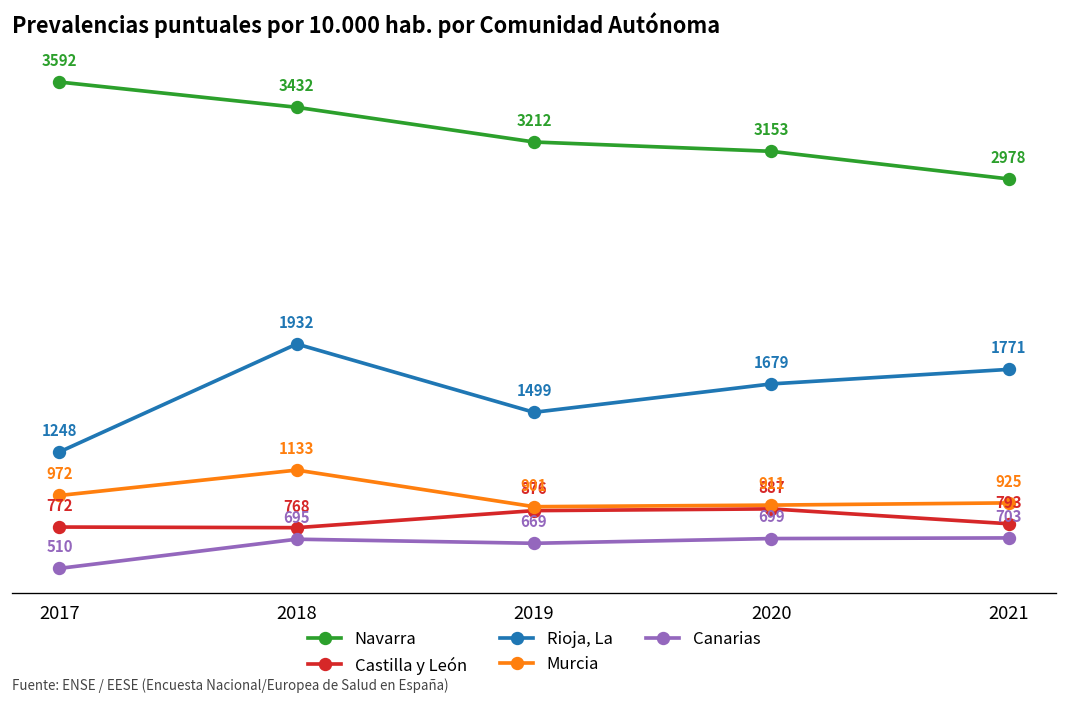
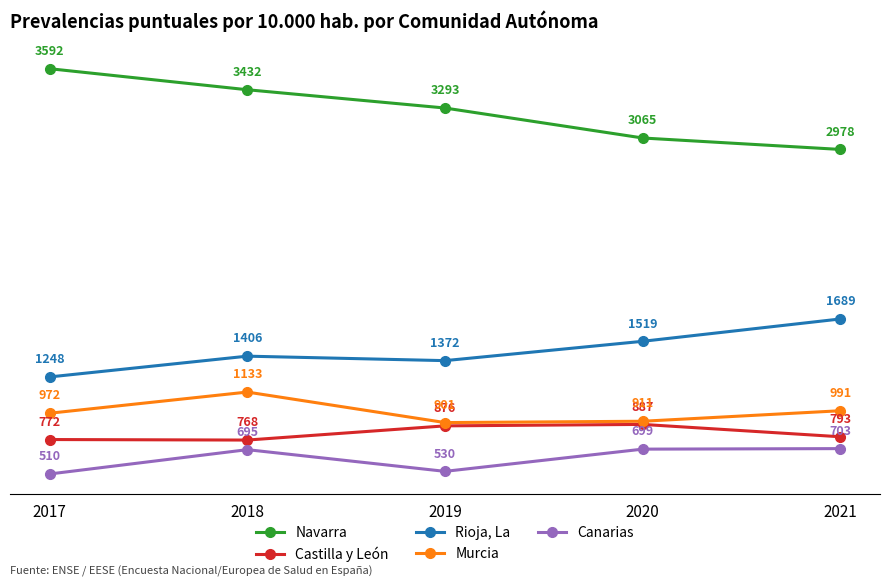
Rioja, La, 2018: 1932 -> 1406
Navarra, 2019: 3212 -> 3293
Rioja, La, 2019: 1499 -> 1372
Canarias, 2019: 669 -> 530
Navarra, 2020: 3153 -> 3065
Rioja, La, 2020: 1679 -> 1519
Rioja, La, 2021: 1771 -> 1689
Murcia, 2021: 925 -> 991
